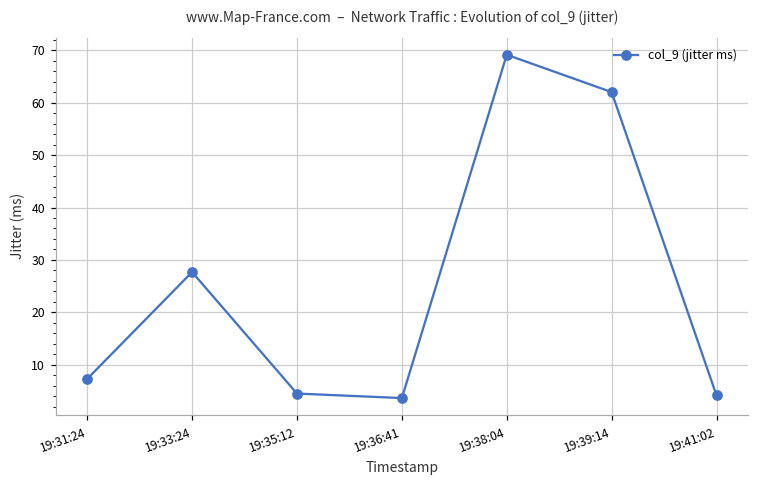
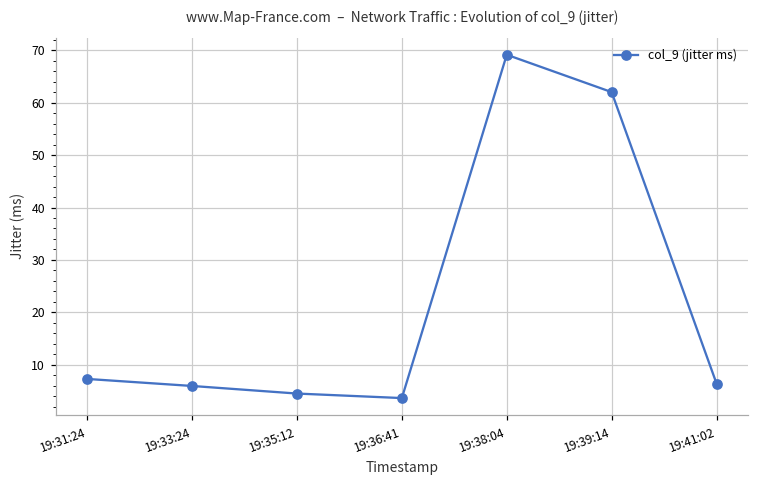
19:33:24: 28 -> 6
19:41:02: 4 -> 6
